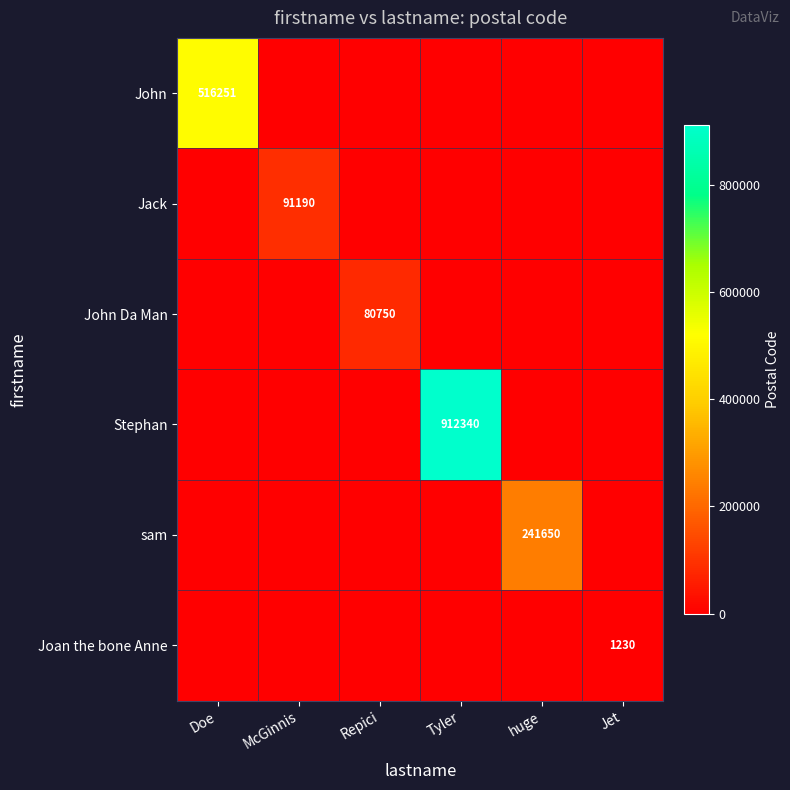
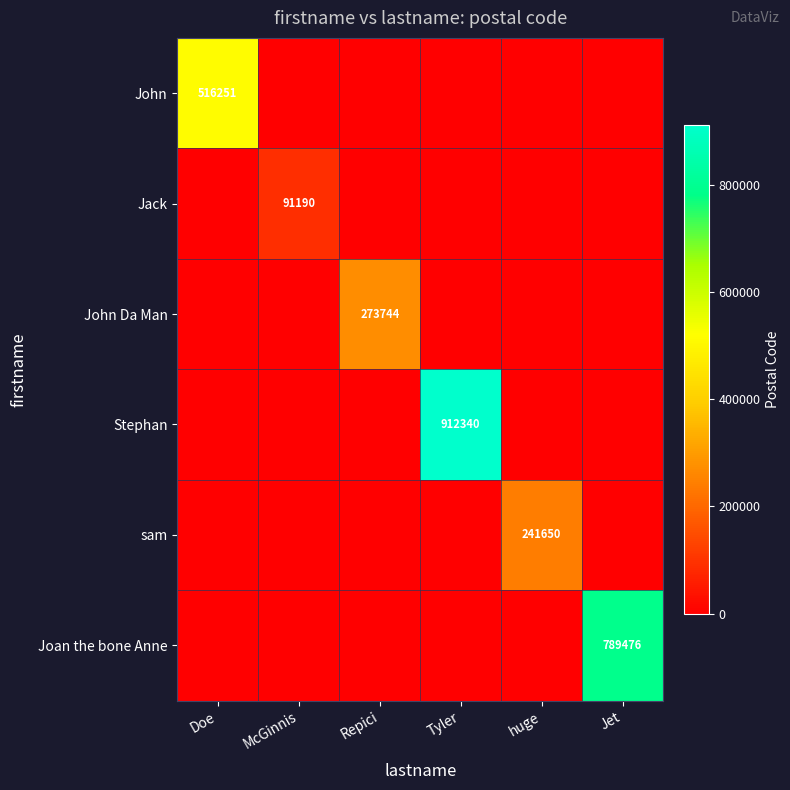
John Da Man, Repici: 80750 -> 273744
Joan the bone Anne, Jet: 1230 -> 789476
